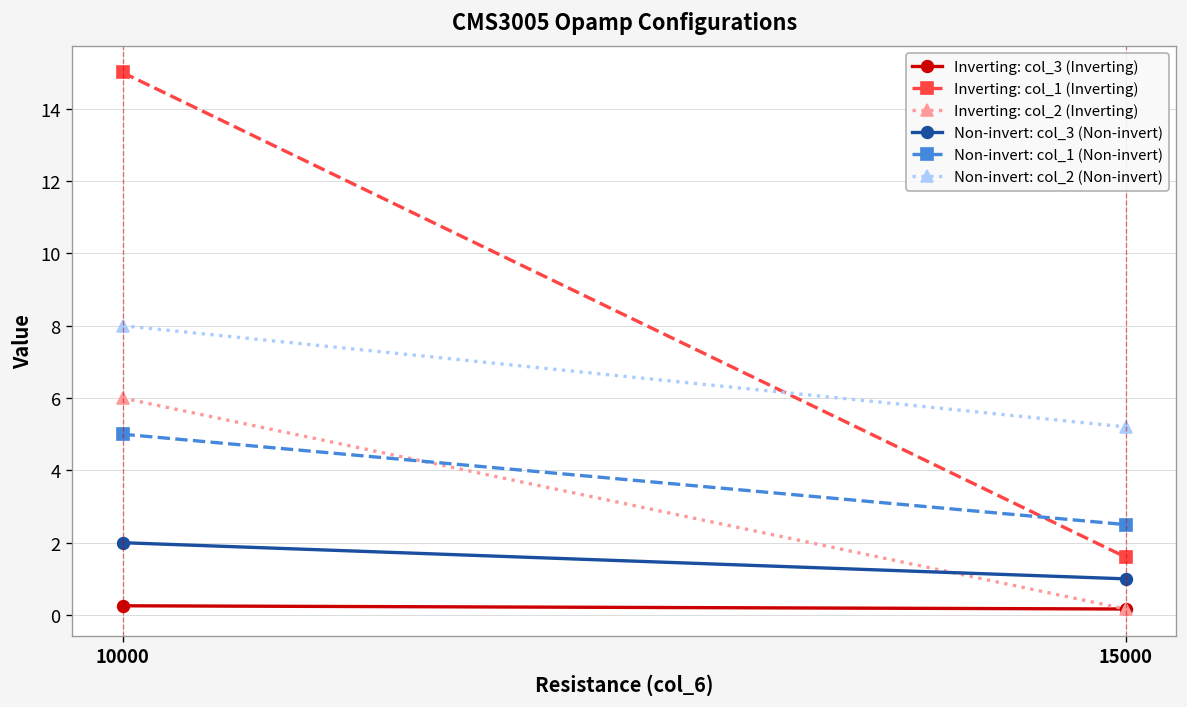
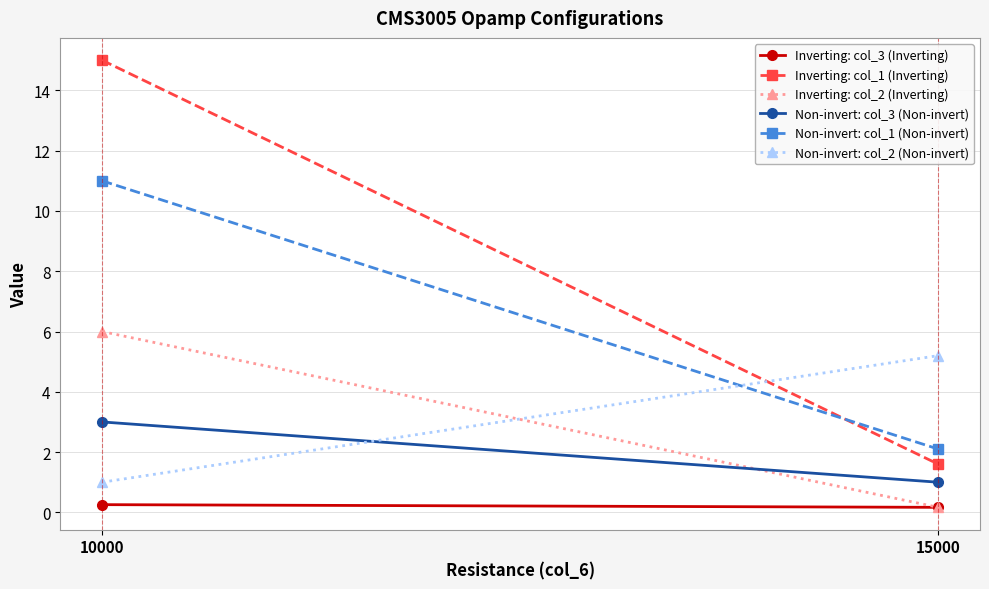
Non-invert: col_3 (Non-invert), 10000: 2 -> 3
Non-invert: col_1 (Non-invert), 10000: 5 -> 11
Non-invert: col_2 (Non-invert), 10000: 8 -> 1
Non-invert: col_1 (Non-invert), 15000: 2.5 -> 2.1
